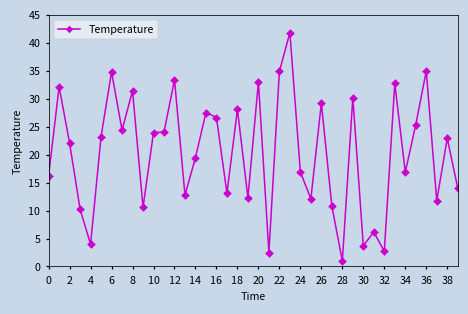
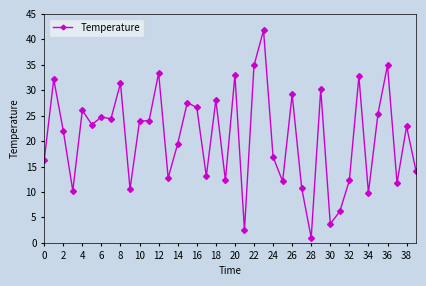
4: 4 -> 26
6: 35 -> 25
32: 3 -> 12
34: 17 -> 10
